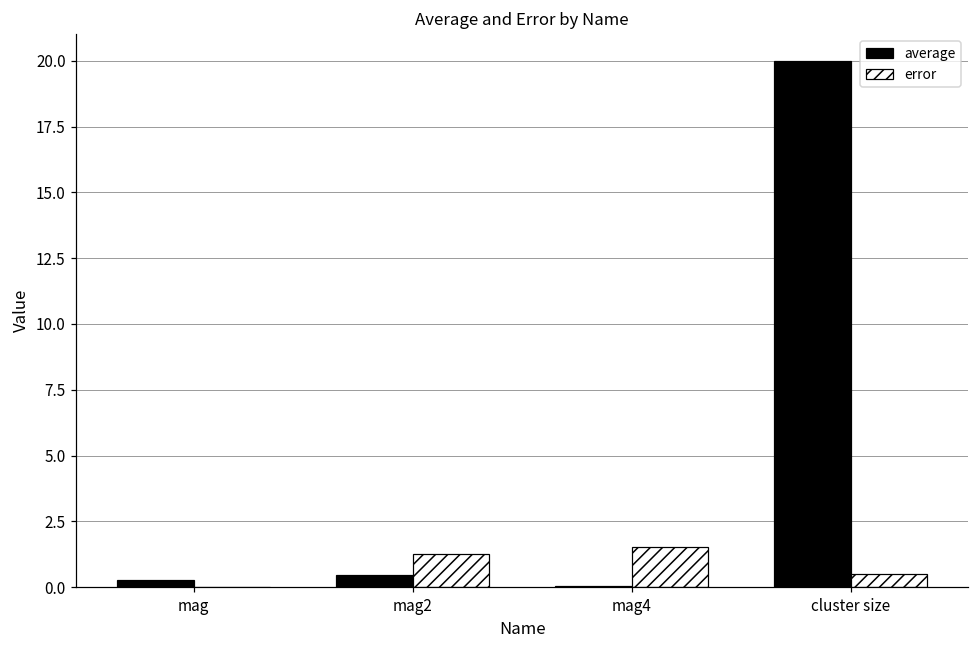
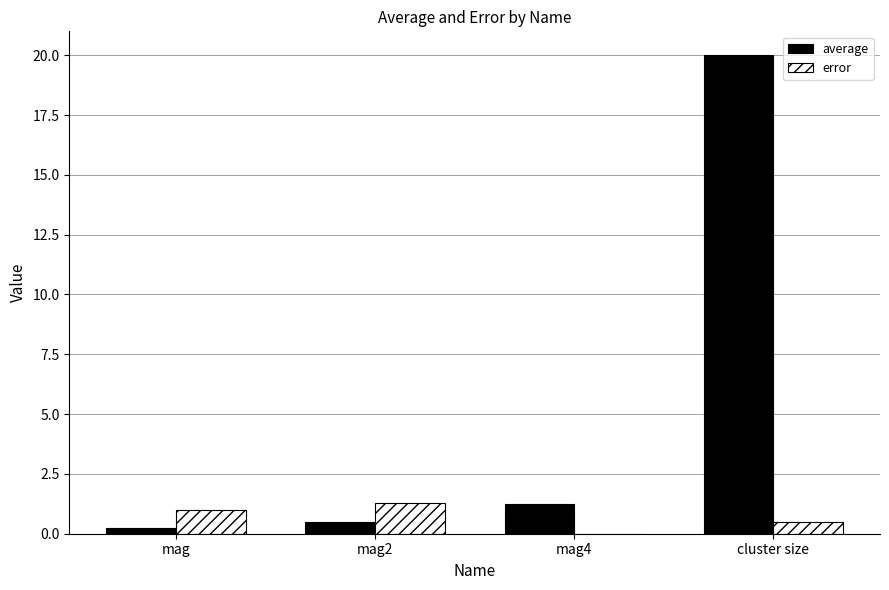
error, mag: 0.0 -> 1.0
average, mag4: 0.0 -> 1.2
error, mag4: 1.5 -> 0.0
